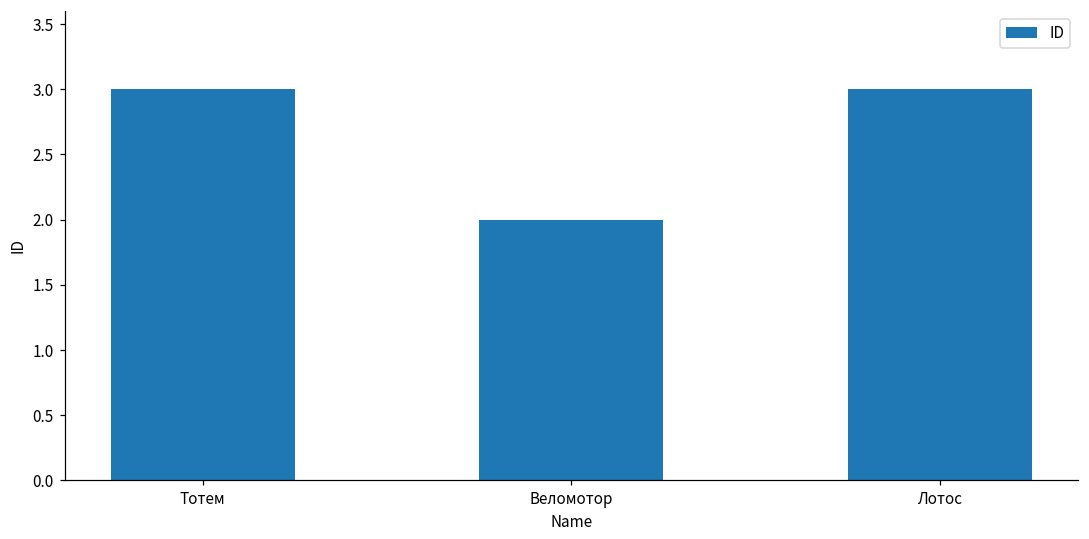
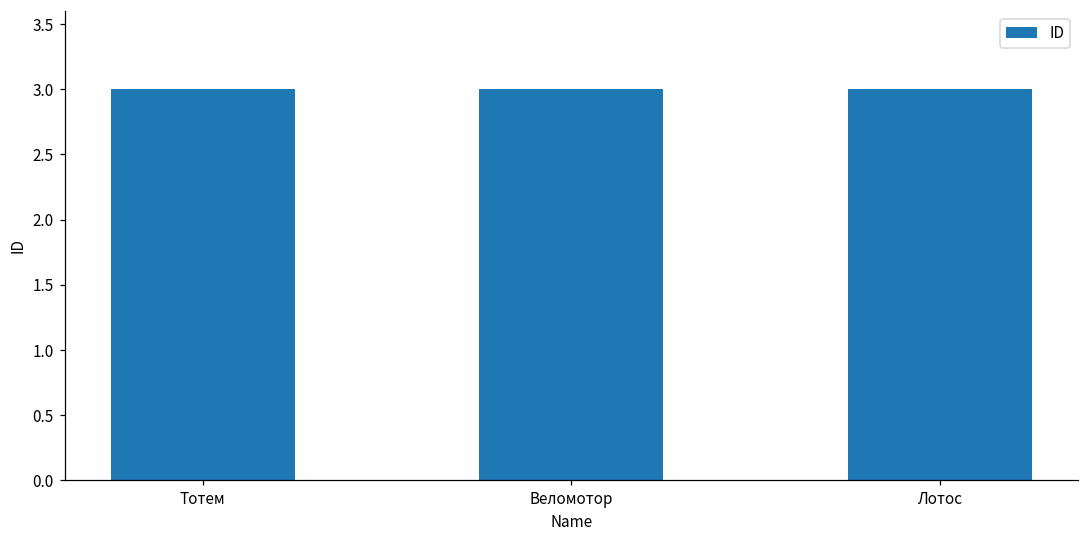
Веломотор: 2 -> 3
